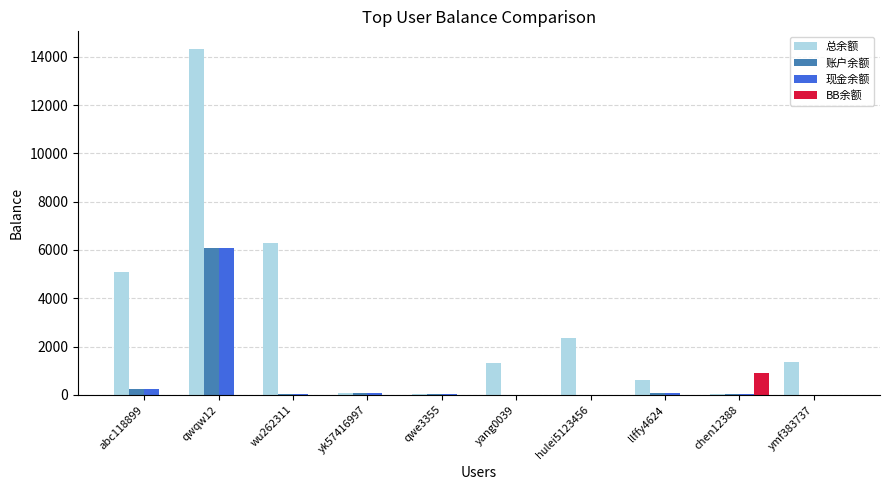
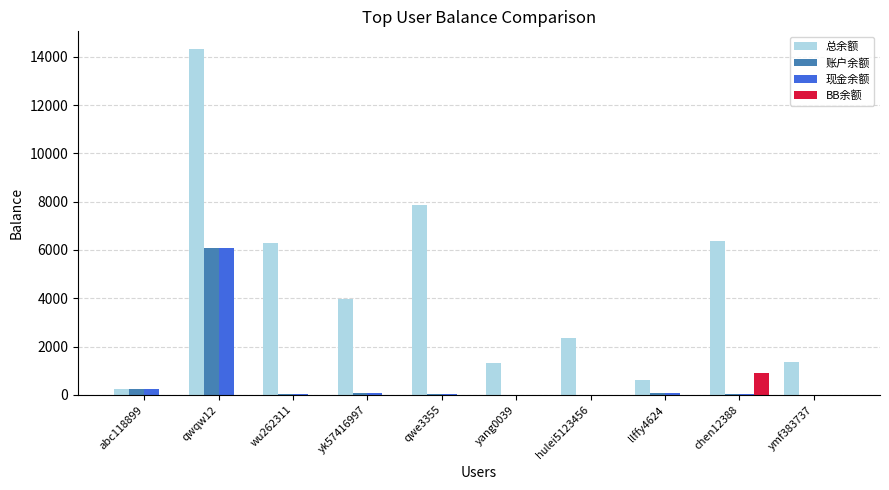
总余额, abc118899: 5100 -> 200
总余额, yk57416997: 100 -> 4000
总余额, qwe3355: 0 -> 7900
总余额, chen12388: 0 -> 6400
